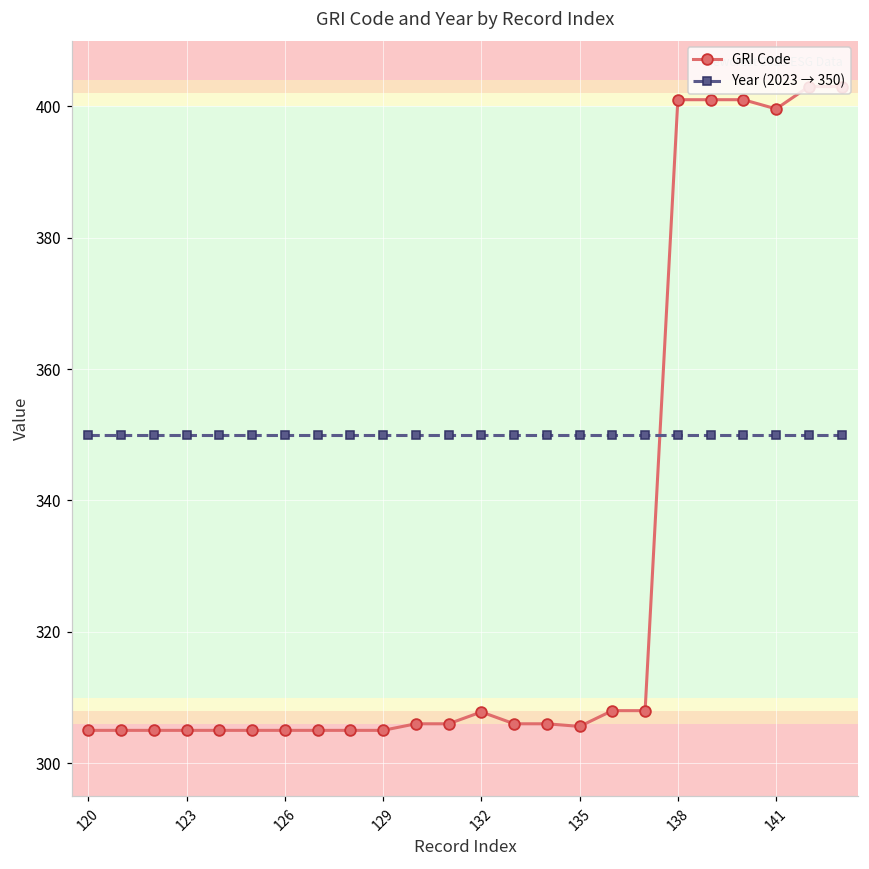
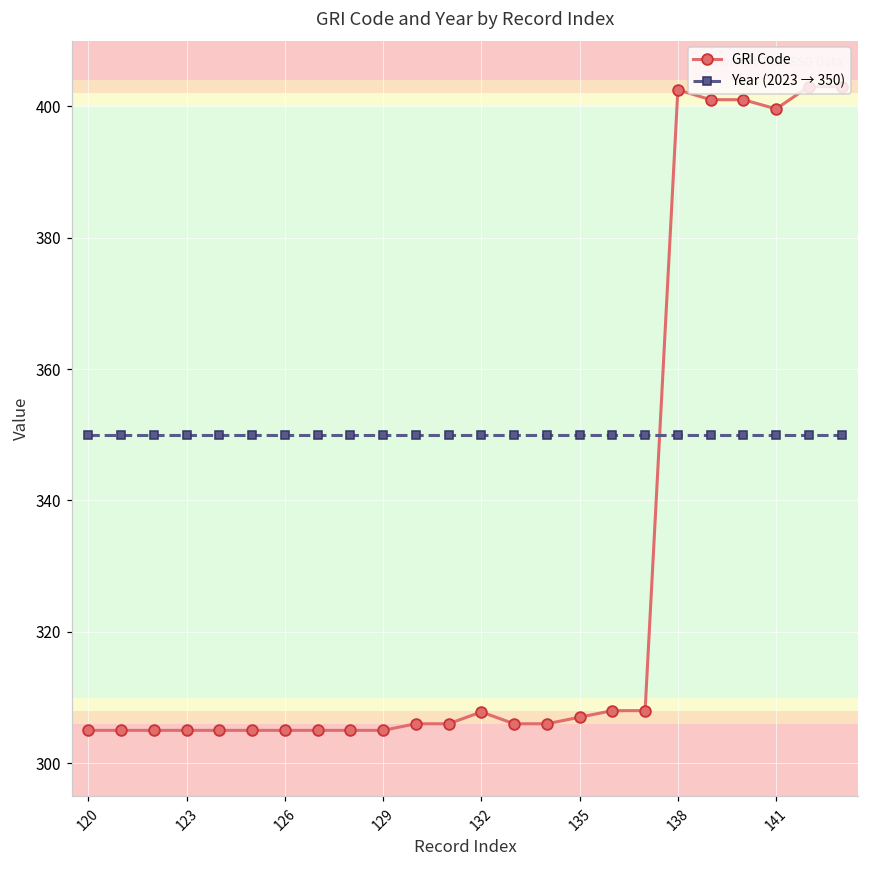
GRI Code, 135: 306 -> 307
GRI Code, 138: 401 -> 403
